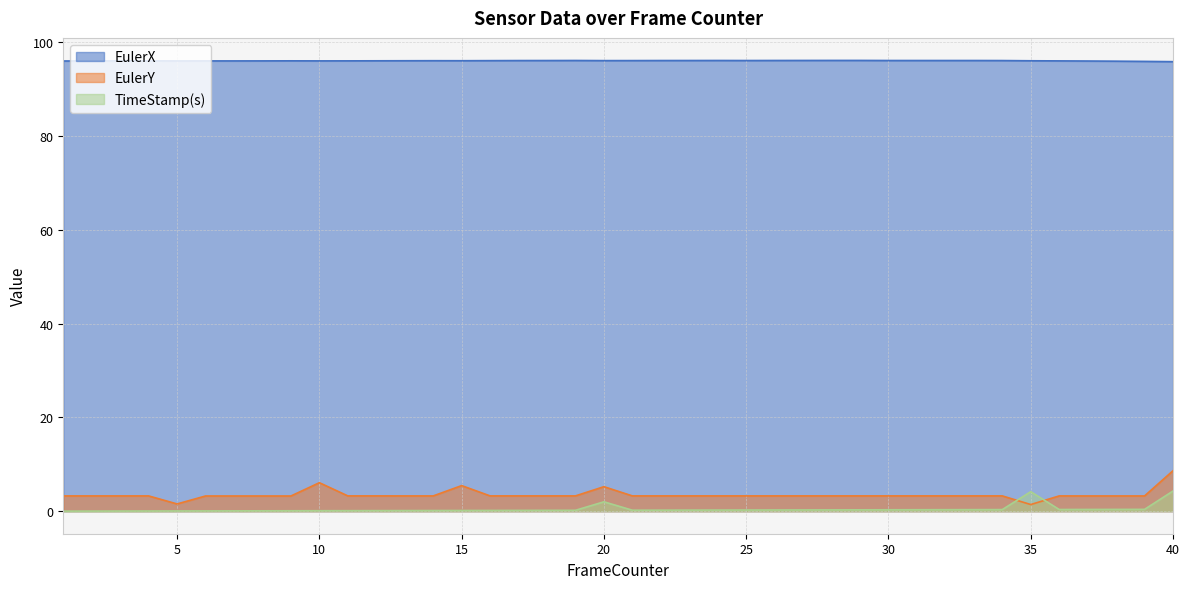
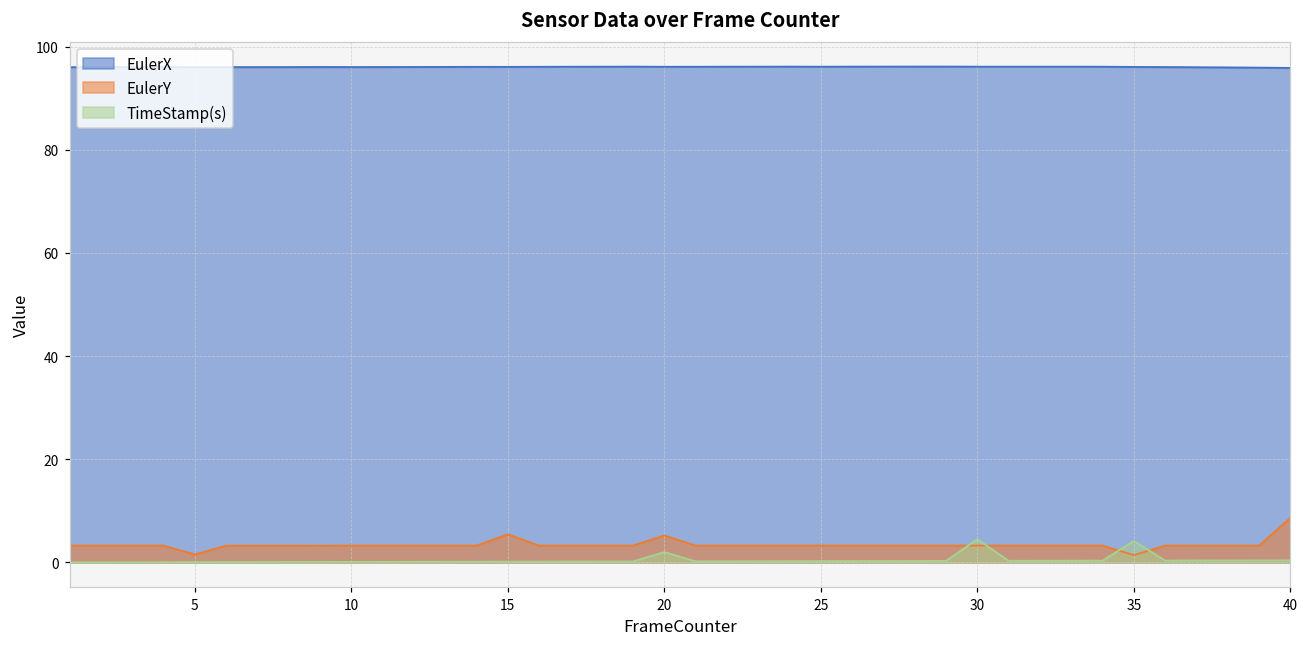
EulerY, 10: 6 -> 3
TimeStamp(s), 30: 0 -> 5
TimeStamp(s), 40: 4 -> 0
